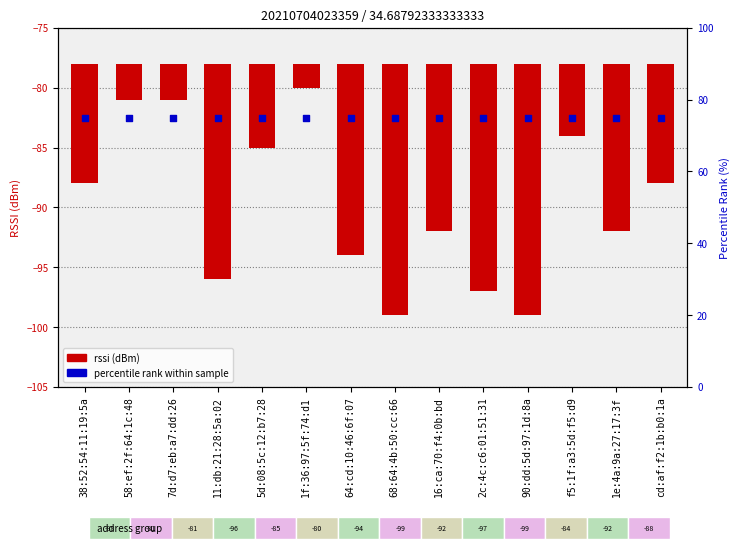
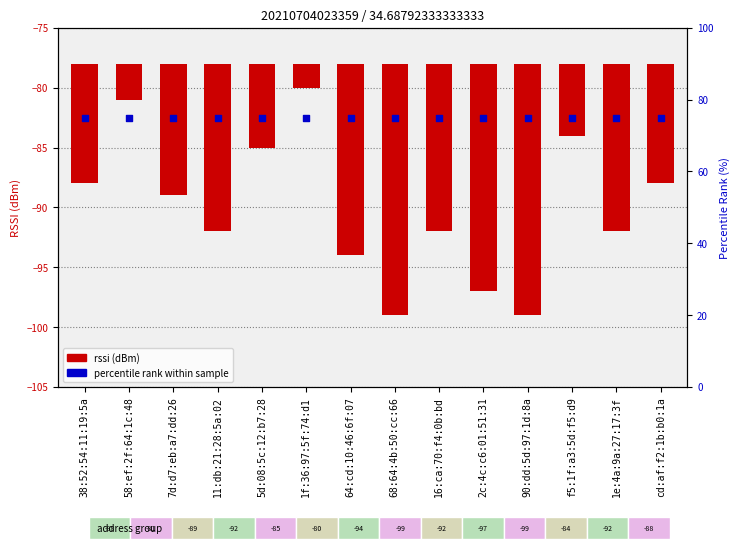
rssi (dBm), 7d:d7:eb:a7:dd:26: -81 -> -89
rssi (dBm), 11:db:21:28:5a:02: -96 -> -92
